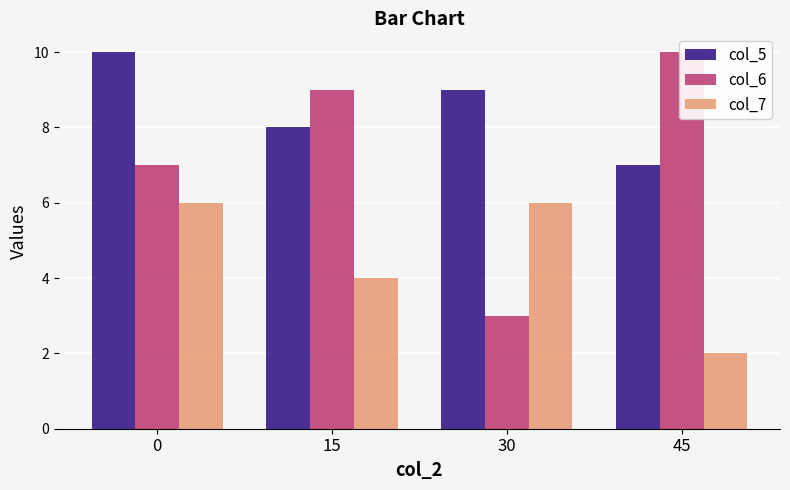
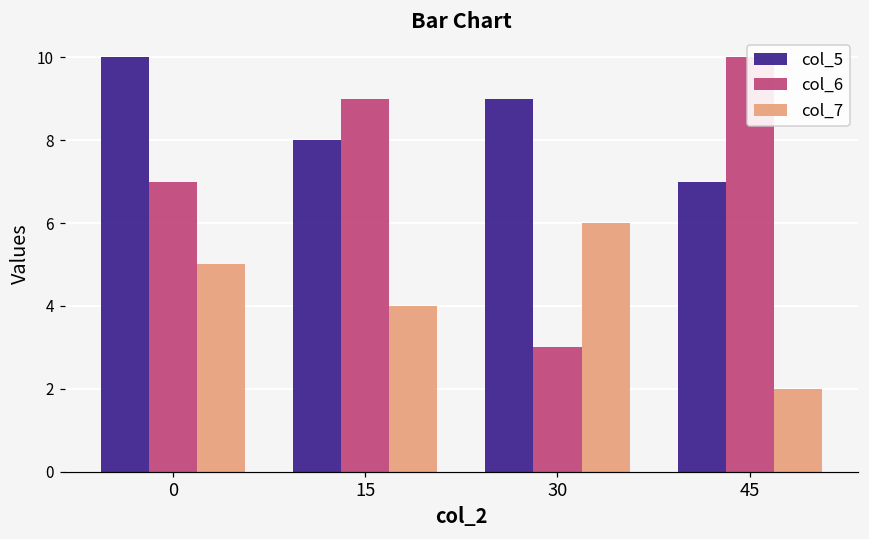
col_7, 0: 6 -> 5
